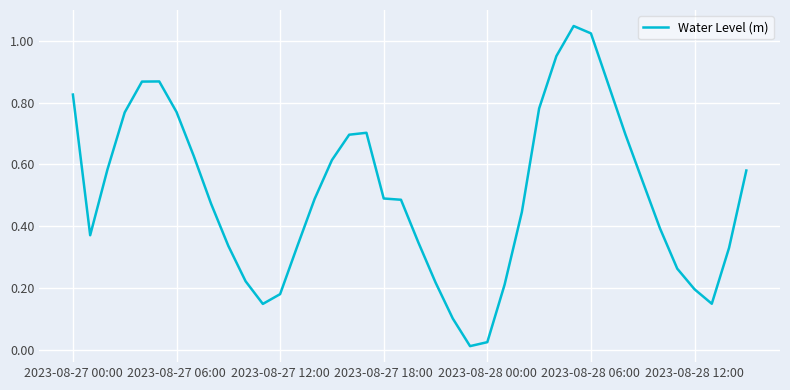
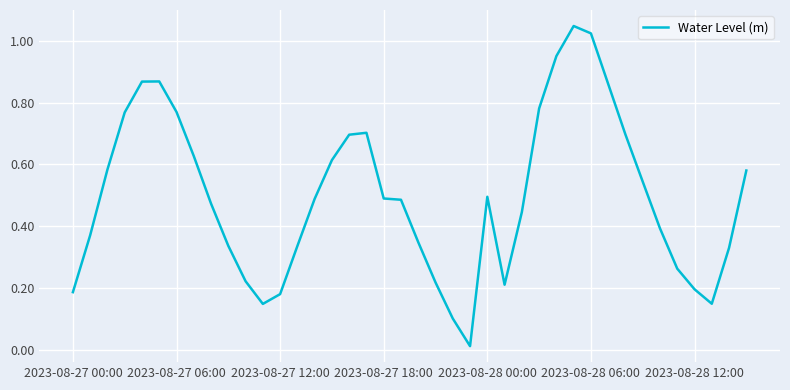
2023-08-27 00:00: 0.83 -> 0.19
2023-08-28 00:00: 0.03 -> 0.50
